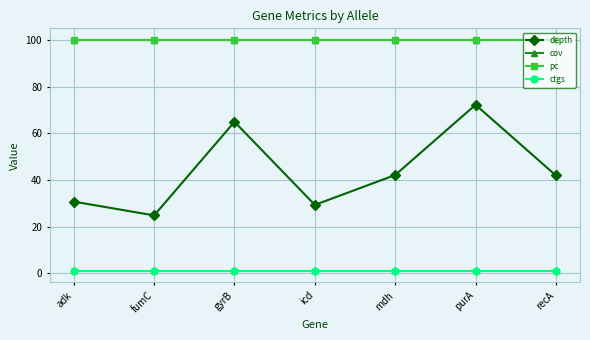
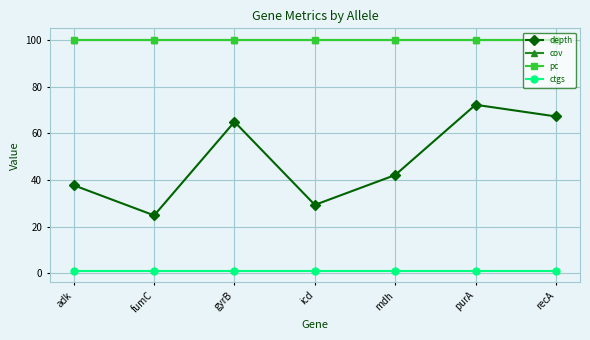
depth, adk: 31 -> 38
depth, recA: 42 -> 67
